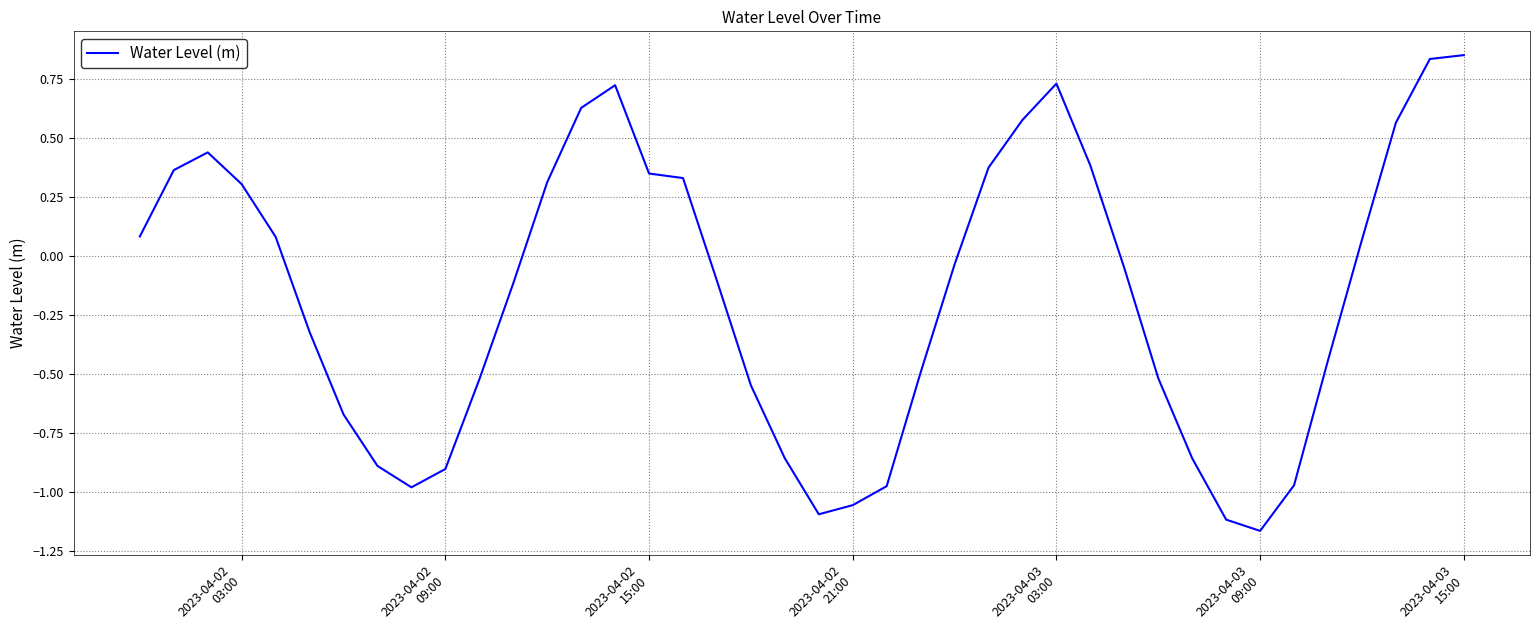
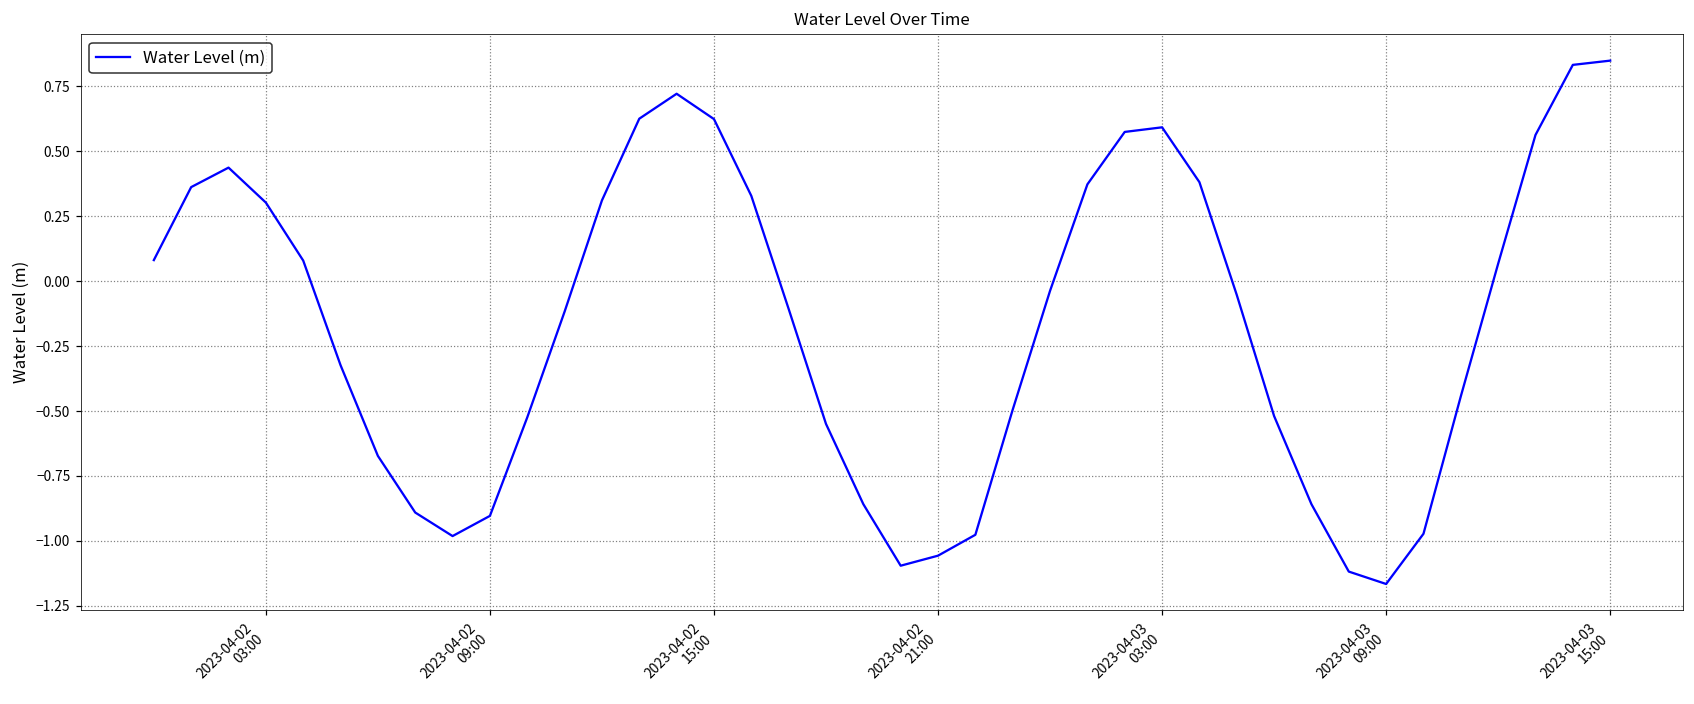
2023-04-02 15:00: 0.35 -> 0.62
2023-04-03 03:00: 0.73 -> 0.59
